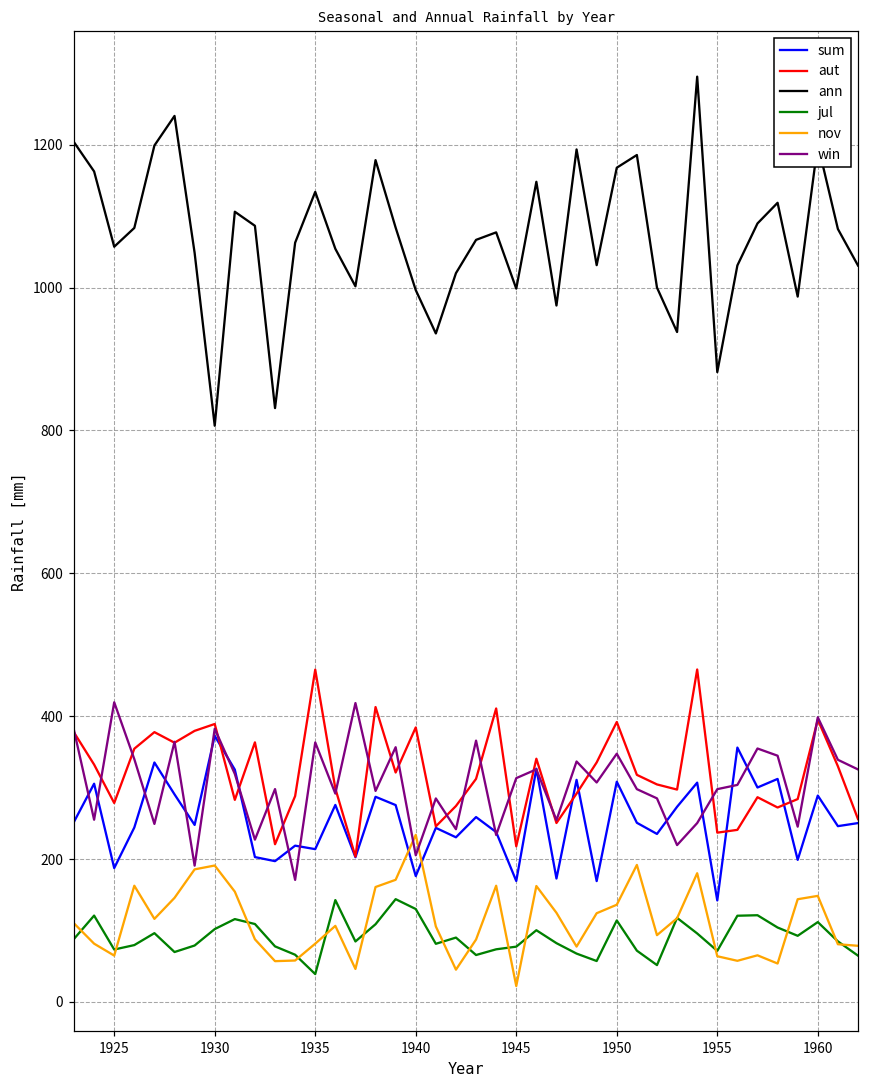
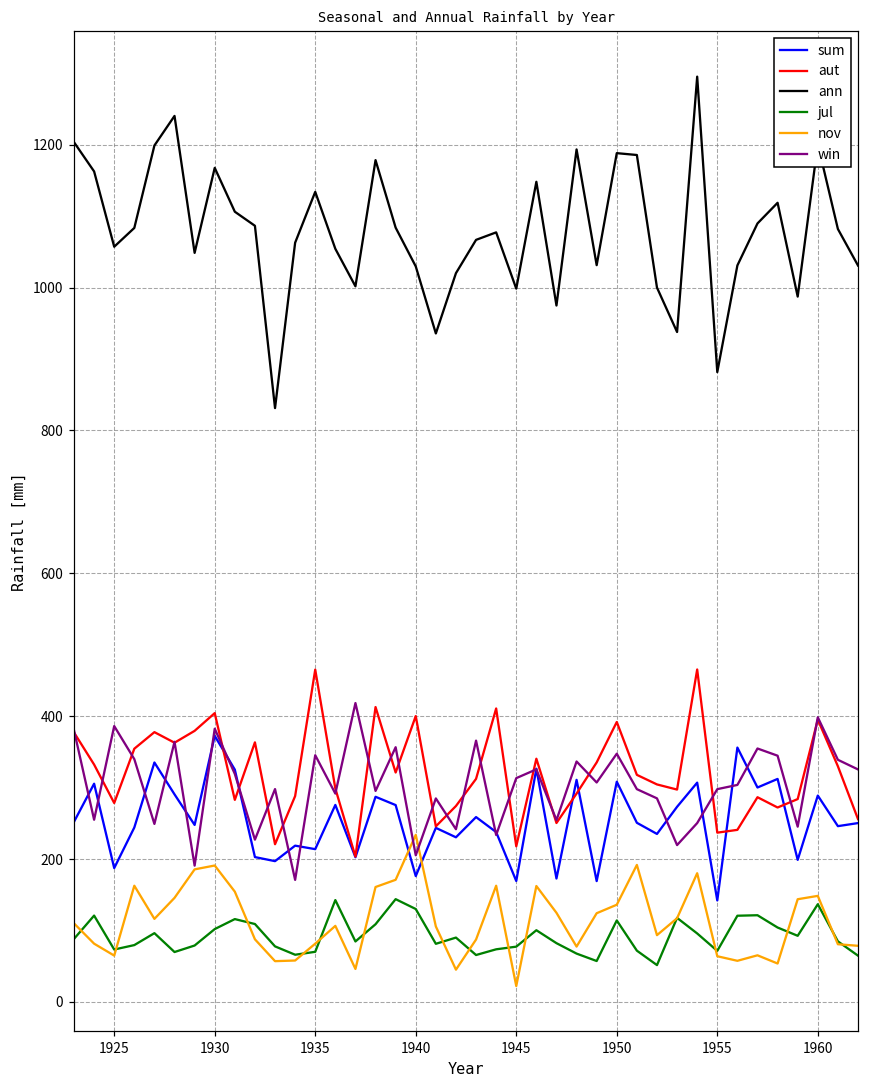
win, 1925: 420 -> 390
aut, 1930: 390 -> 400
ann, 1930: 810 -> 1170
jul, 1935: 40 -> 70
win, 1935: 360 -> 350
aut, 1940: 380 -> 400
ann, 1940: 1000 -> 1030
ann, 1950: 1170 -> 1190
jul, 1960: 110 -> 140
